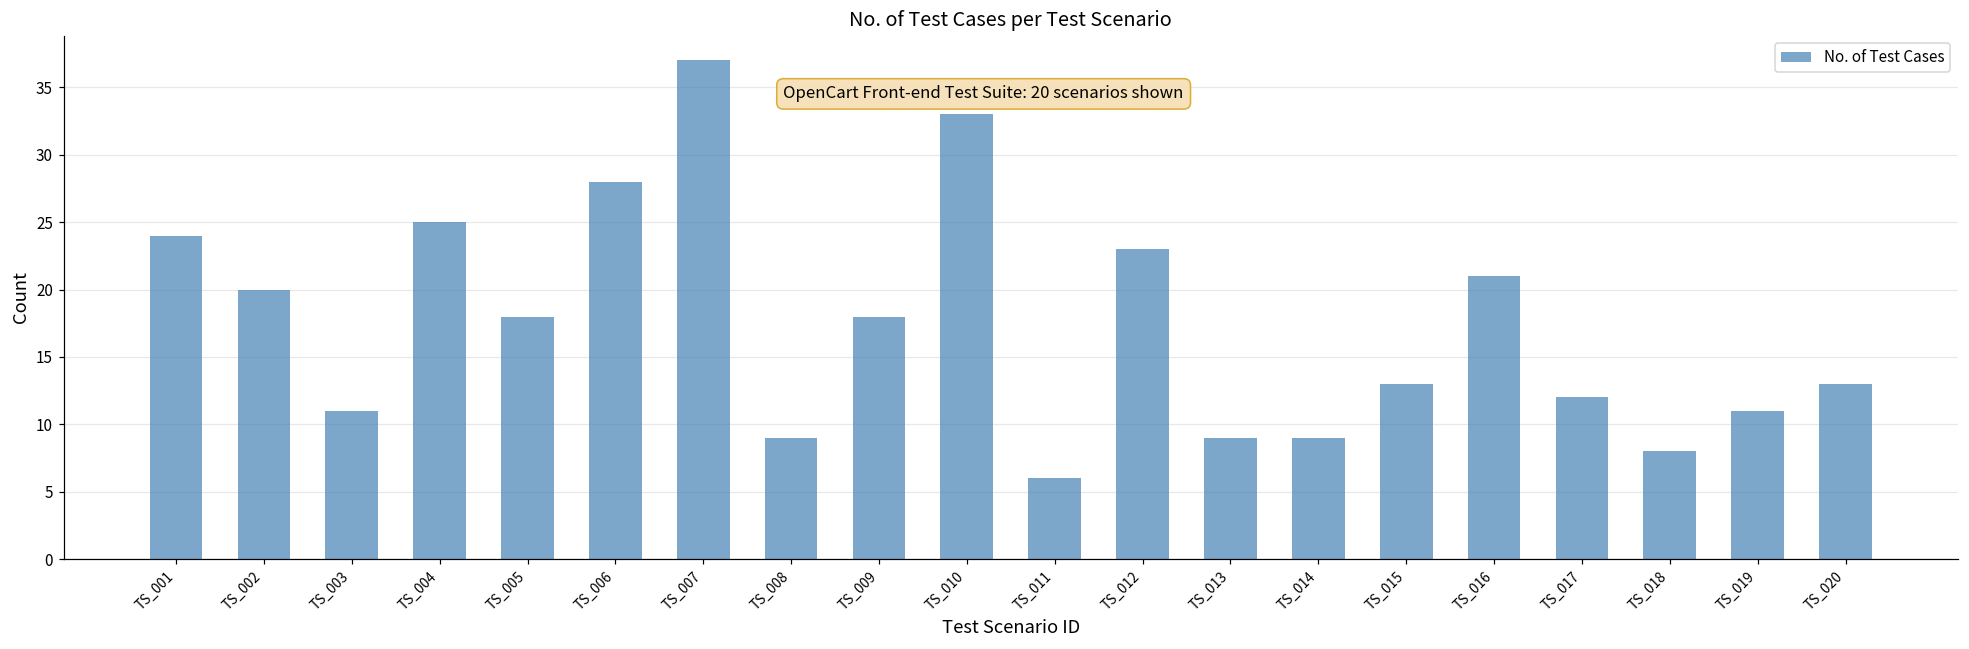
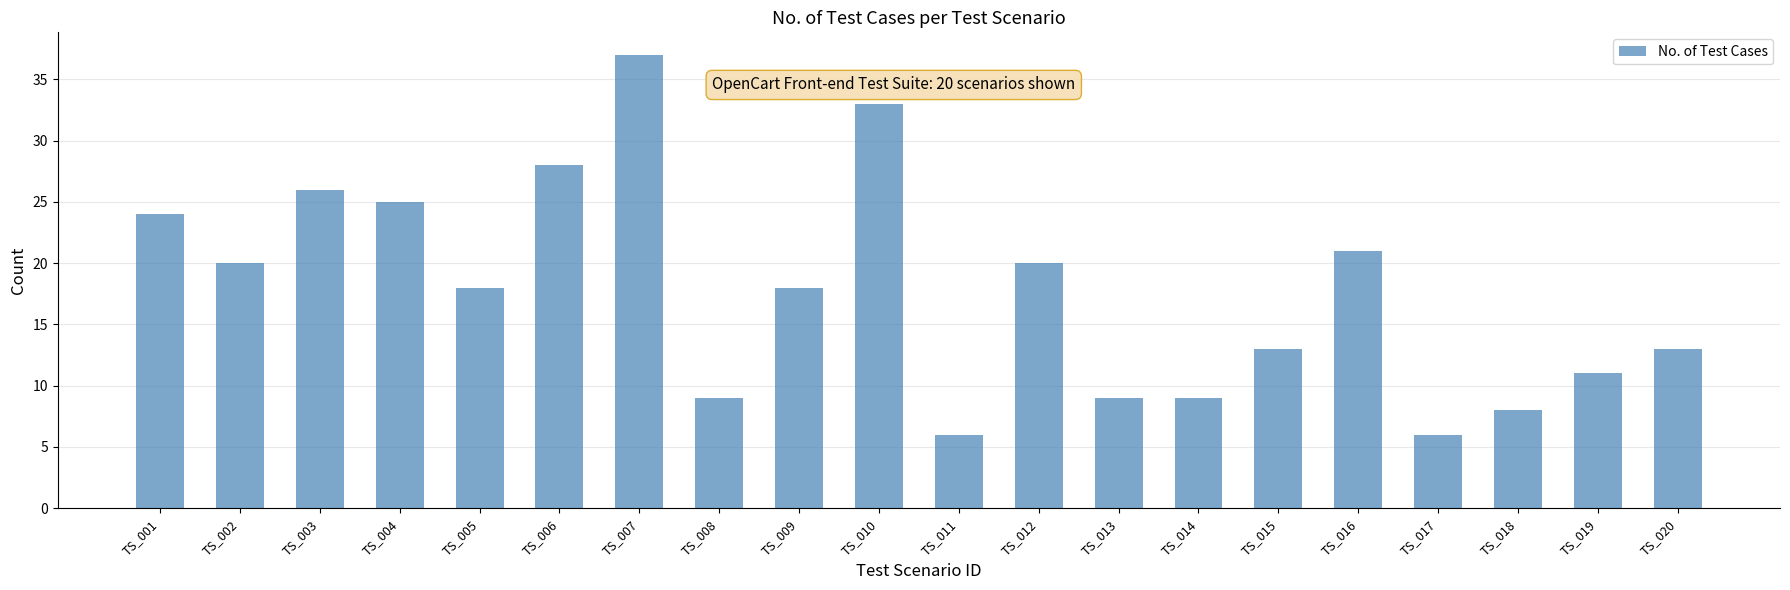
TS_003: 11 -> 26
TS_012: 23 -> 20
TS_017: 12 -> 6
